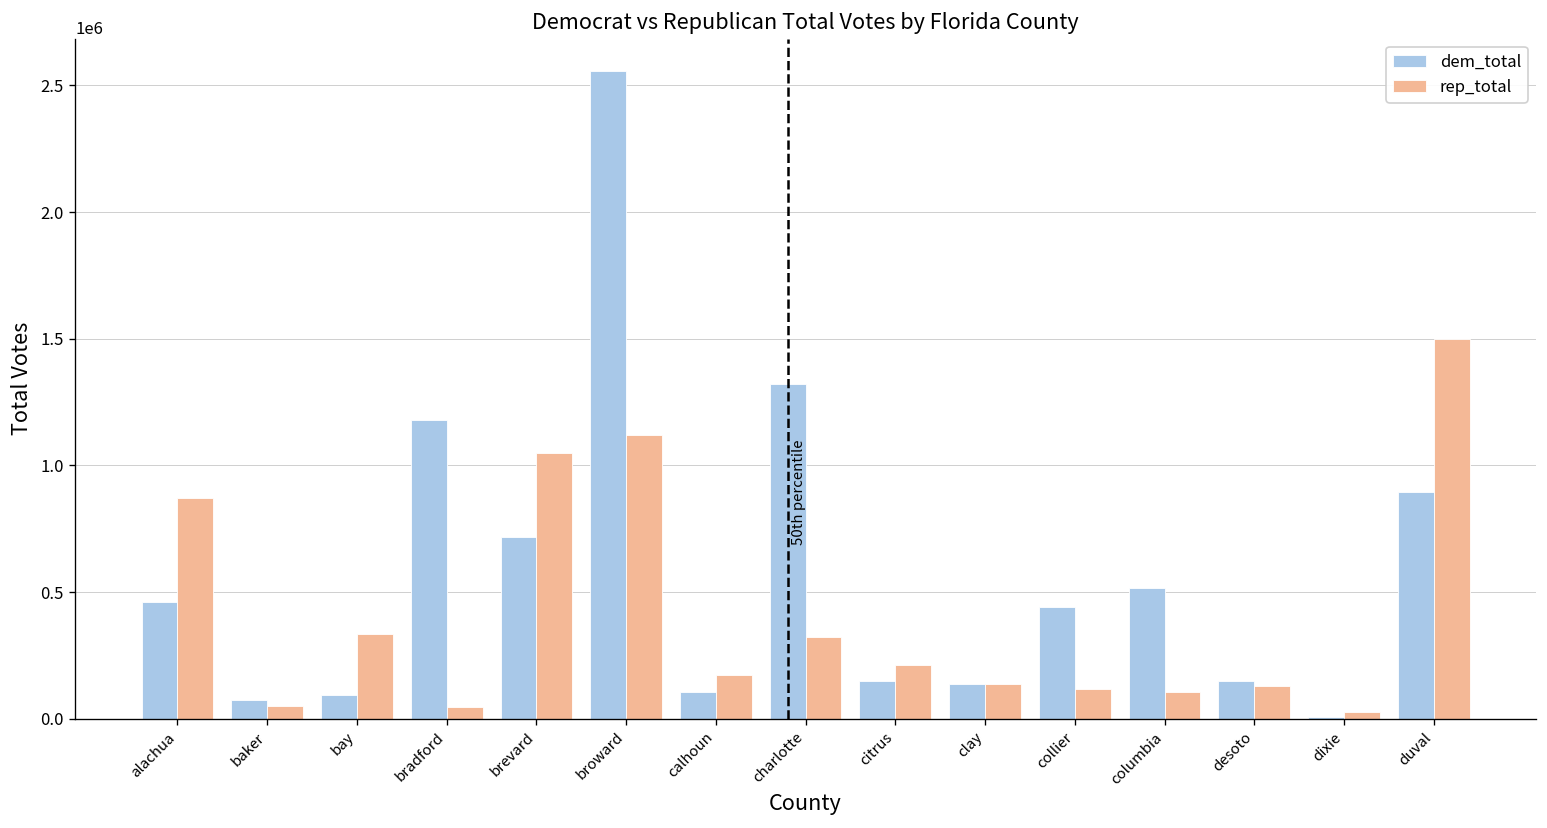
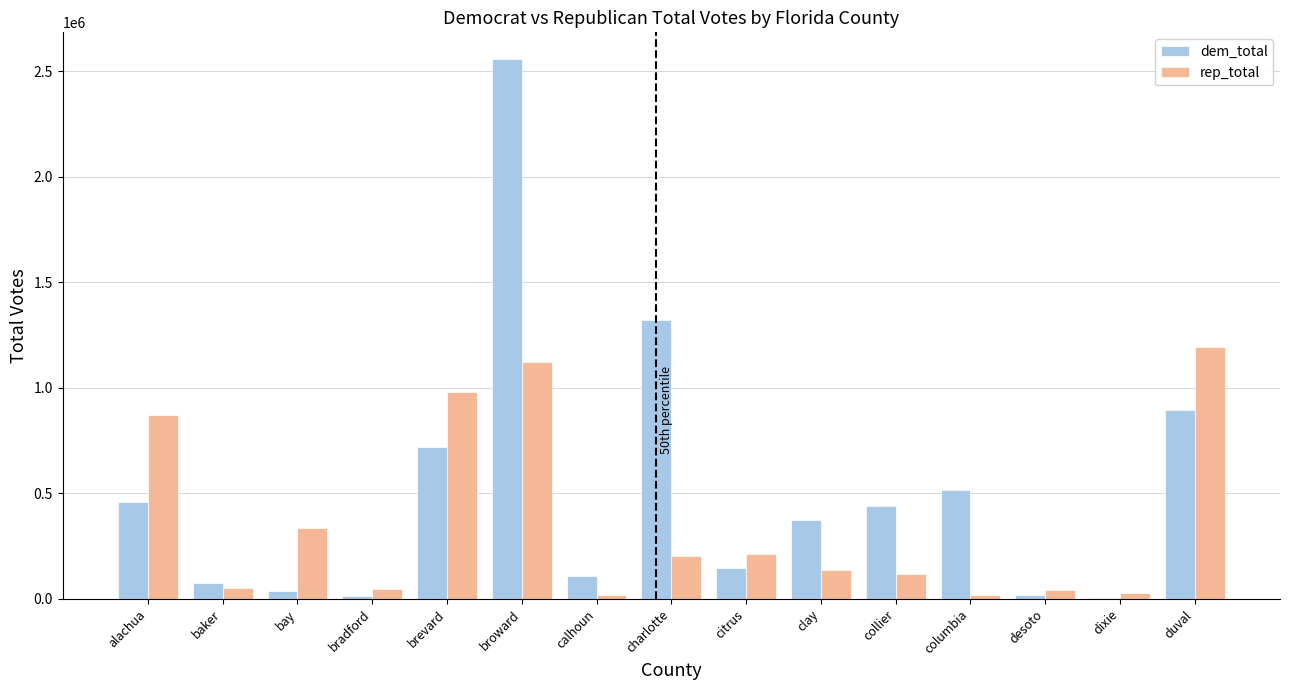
dem_total, bay: 90000 -> 40000
dem_total, bradford: 1180000 -> 20000
rep_total, brevard: 1050000 -> 980000
rep_total, calhoun: 170000 -> 20000
rep_total, charlotte: 320000 -> 200000
dem_total, clay: 140000 -> 370000
rep_total, columbia: 100000 -> 20000
dem_total, desoto: 150000 -> 20000
rep_total, desoto: 130000 -> 40000
rep_total, duval: 1500000 -> 1200000
